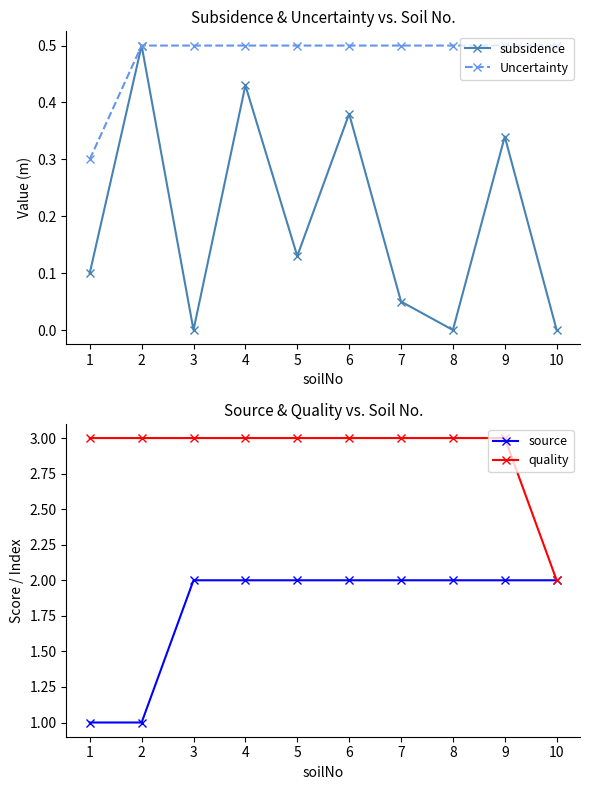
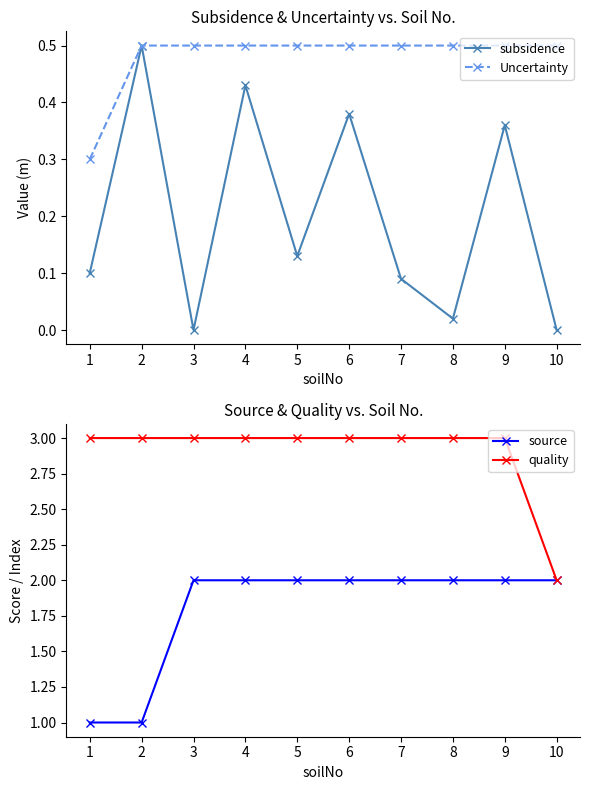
Subsidence & Uncertainty vs. Soil No., subsidence, 7: 0.05 -> 0.09
Subsidence & Uncertainty vs. Soil No., subsidence, 8: 0.00 -> 0.02
Subsidence & Uncertainty vs. Soil No., subsidence, 9: 0.34 -> 0.36
